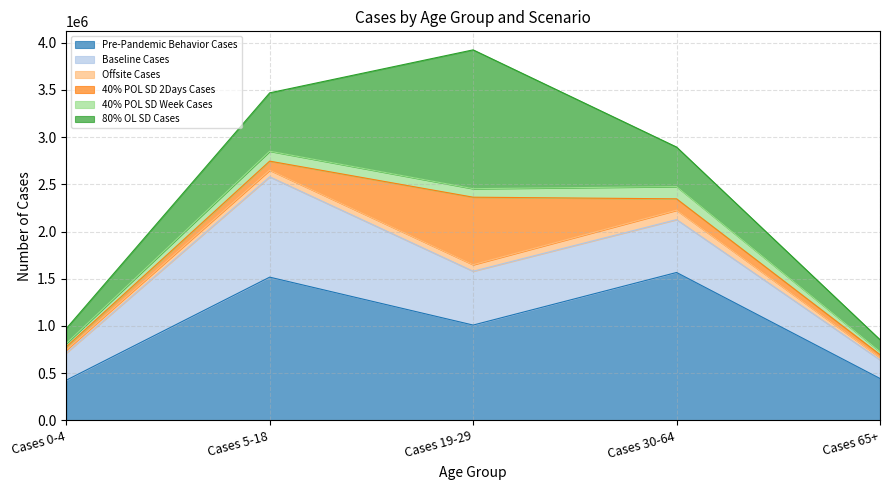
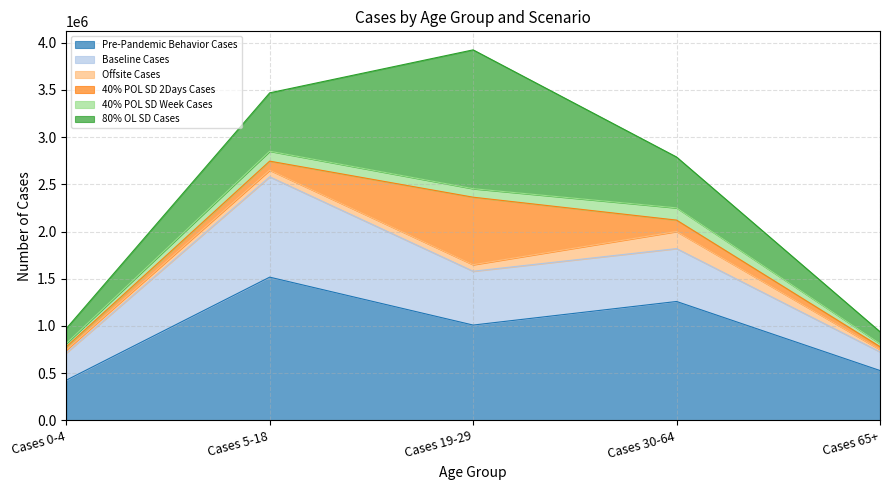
Pre-Pandemic Behavior Cases, Cases 30-64: 1600000 -> 1300000
Offsite Cases, Cases 30-64: 100000 -> 200000
80% OL SD Cases, Cases 30-64: 400000 -> 500000
Pre-Pandemic Behavior Cases, Cases 65+: 400000 -> 500000
